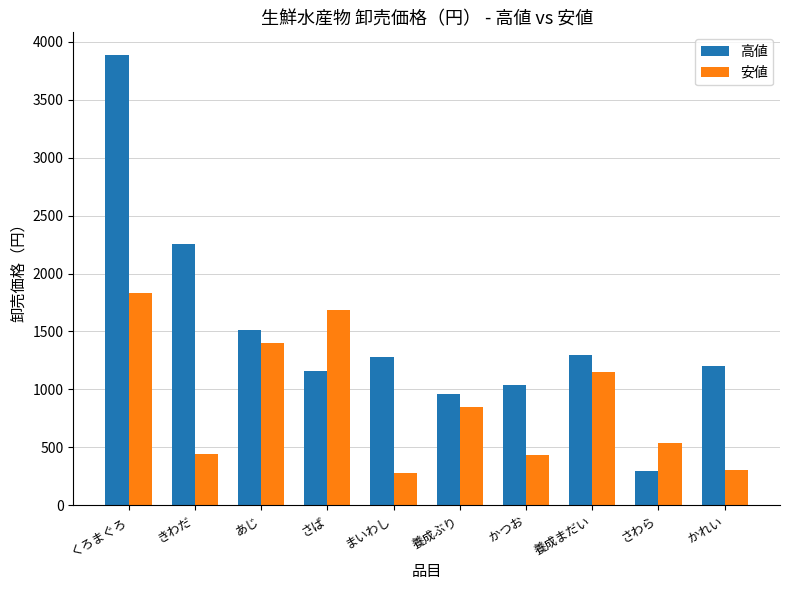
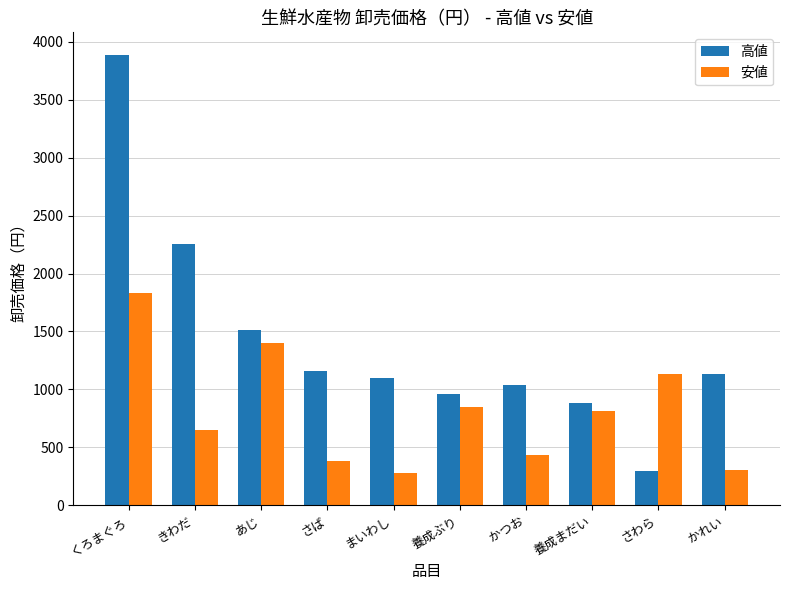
安値, きわだ: 450 -> 650
安値, さば: 1690 -> 380
高値, まいわし: 1280 -> 1100
高値, 養成まだい: 1300 -> 880
安値, 養成まだい: 1150 -> 810
安値, さわら: 540 -> 1140
高値, かれい: 1200 -> 1130
